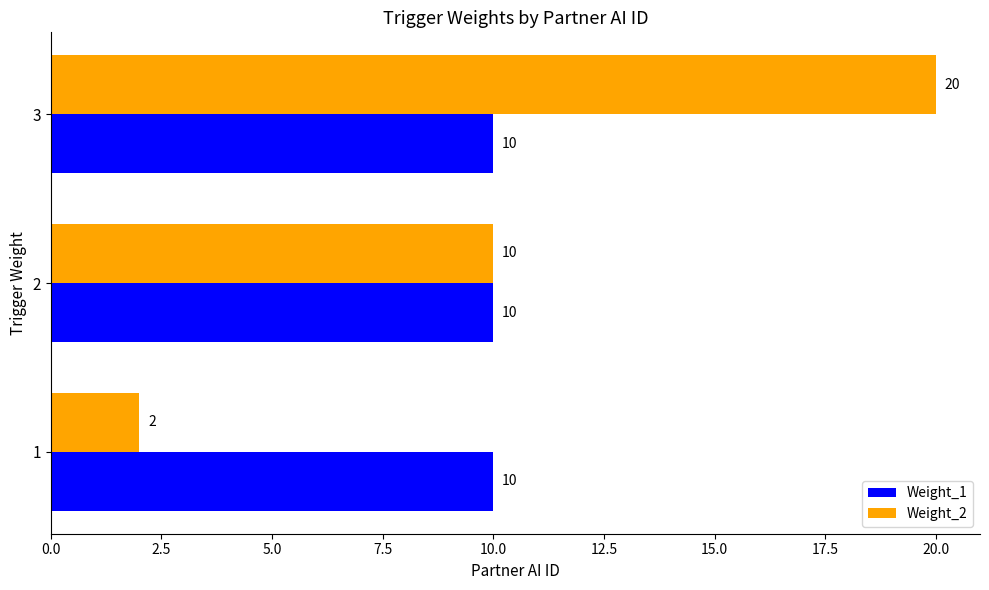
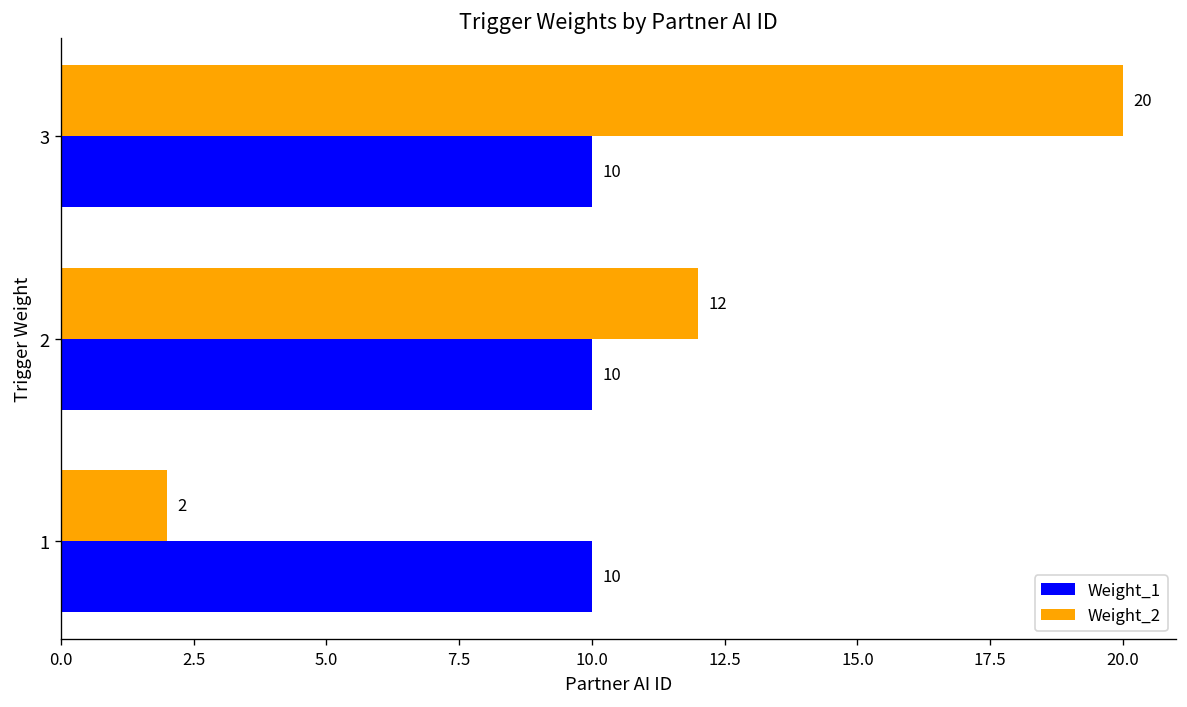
Weight_2, 2: 10 -> 12
